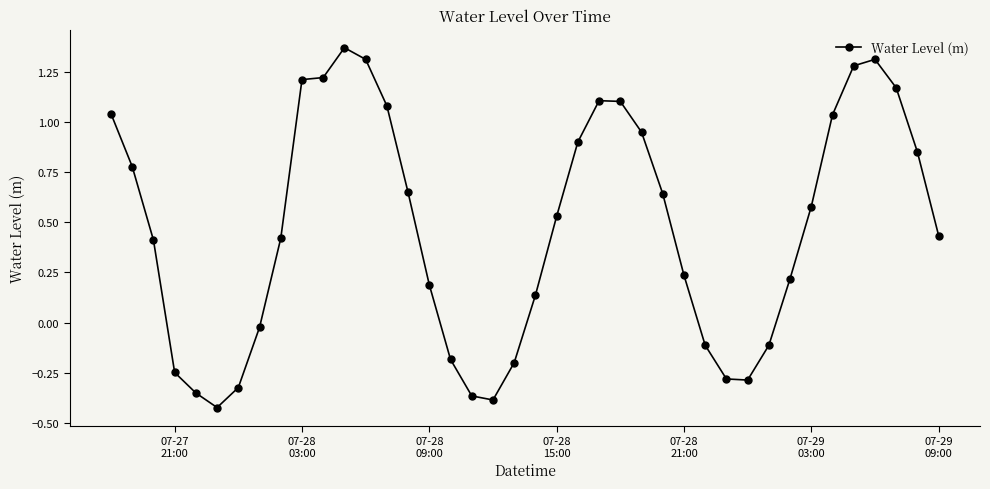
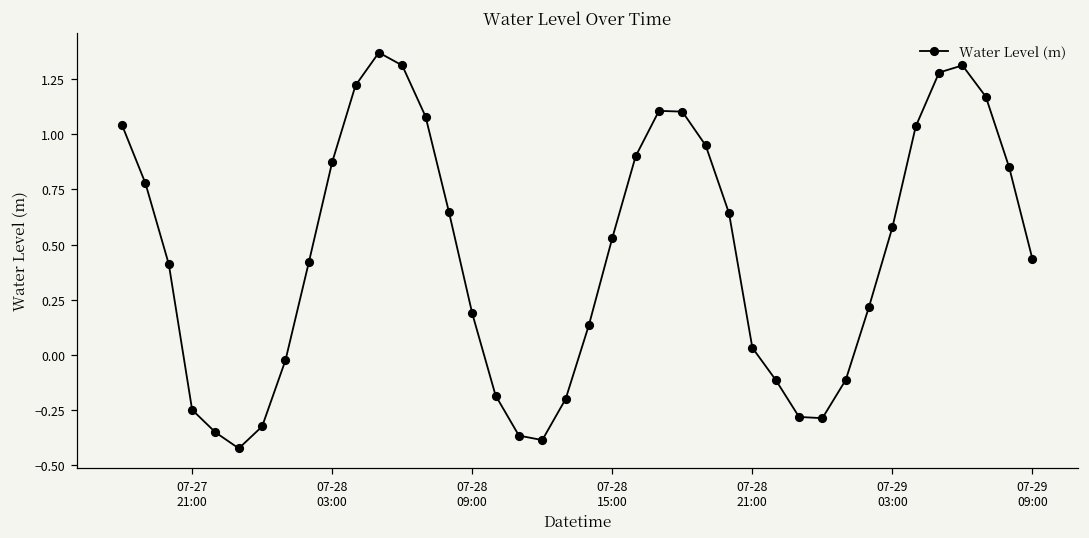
07-28 03:00: 1.21 -> 0.87
07-28 21:00: 0.24 -> 0.03
